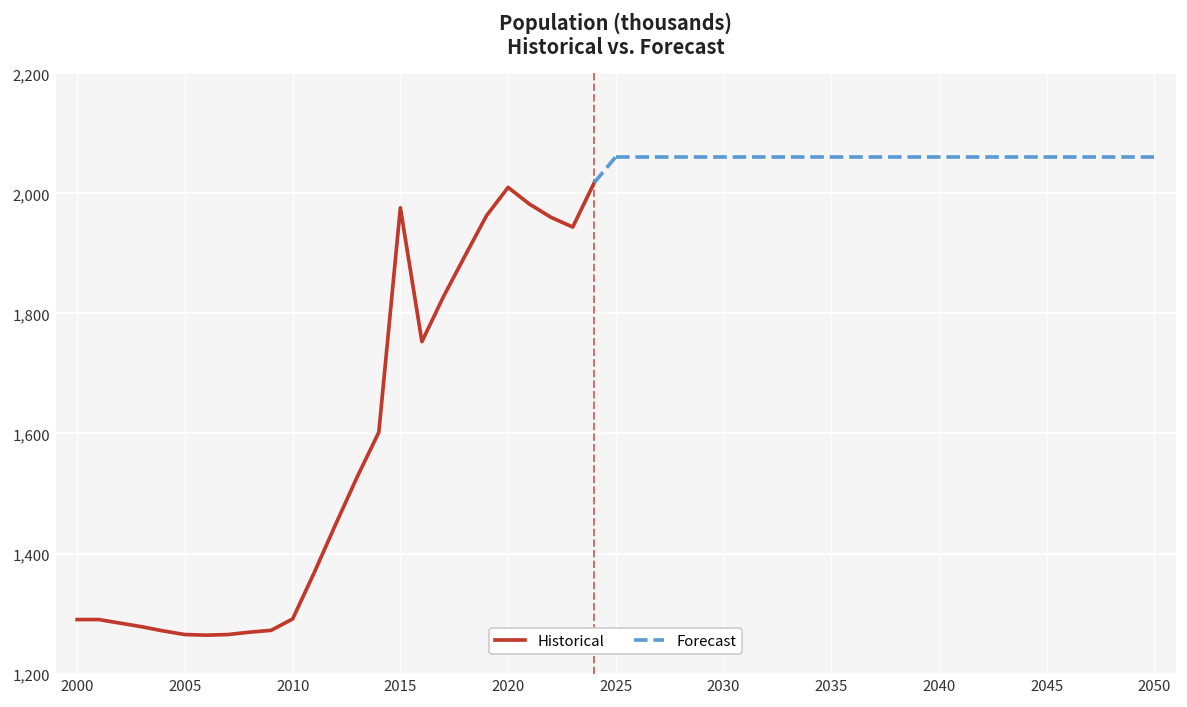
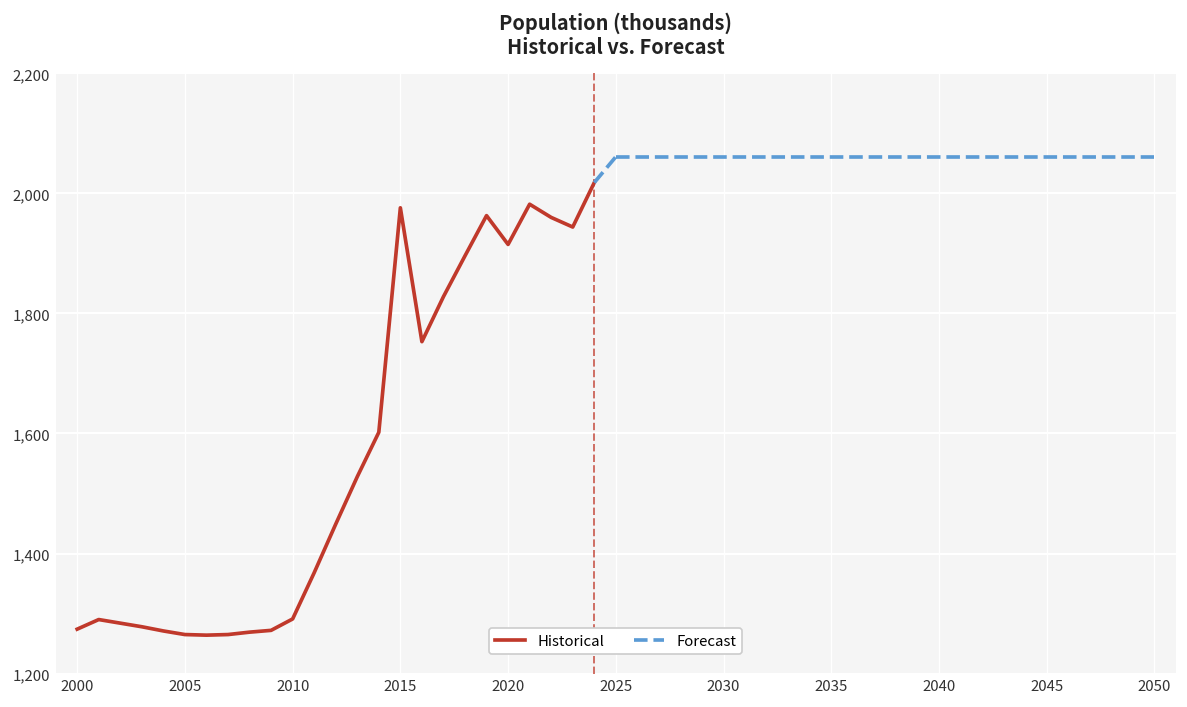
Historical, 2000: 1,290 -> 1,270
Historical, 2020: 2,010 -> 1,920
